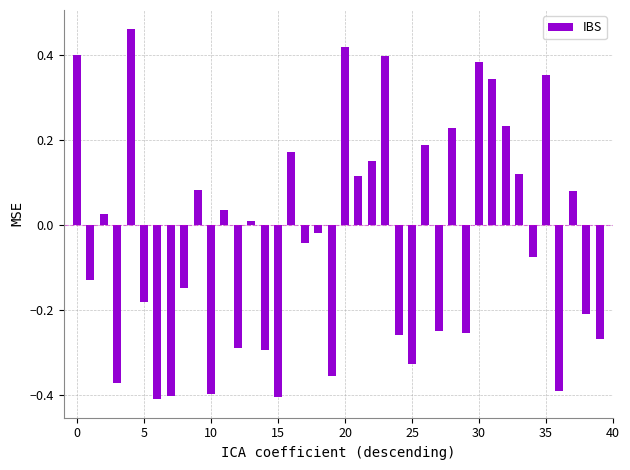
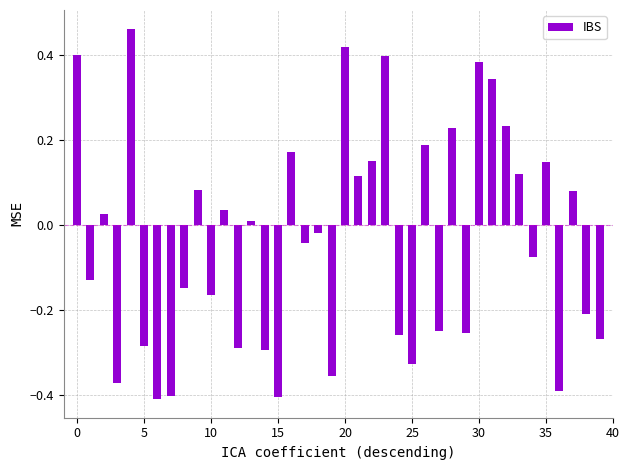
5: -0.18 -> -0.28
10: -0.40 -> -0.16
35: 0.35 -> 0.15
